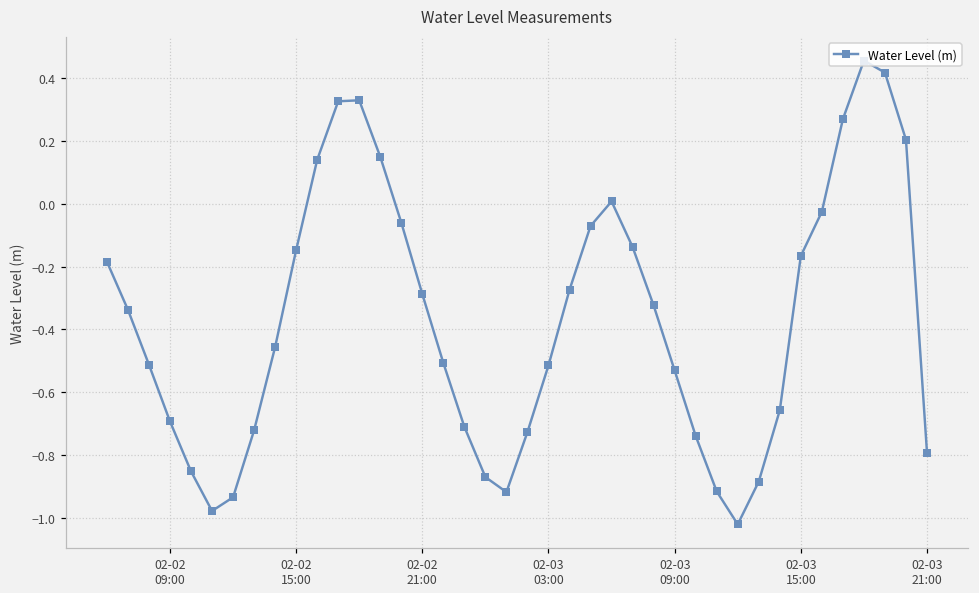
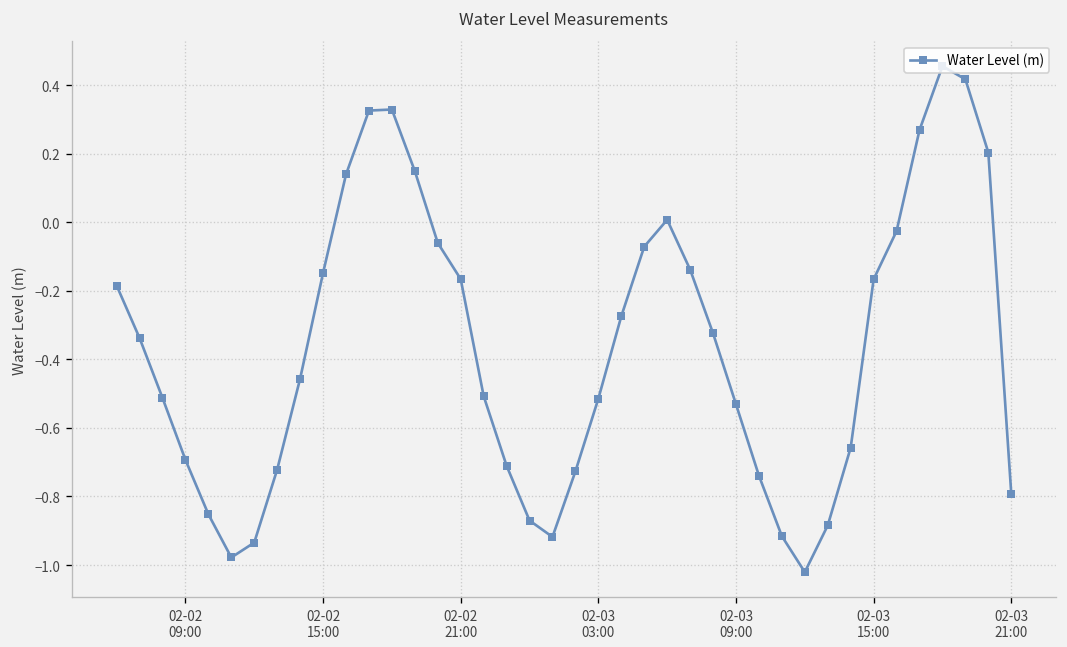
02-02 21:00: -0.29 -> -0.17
